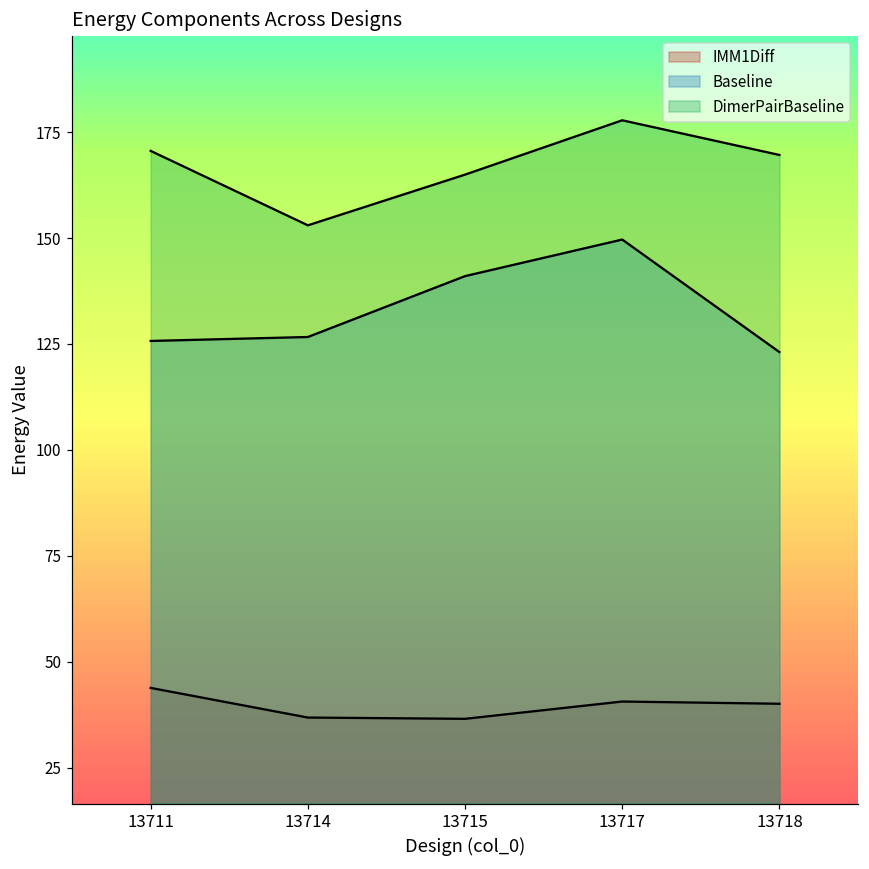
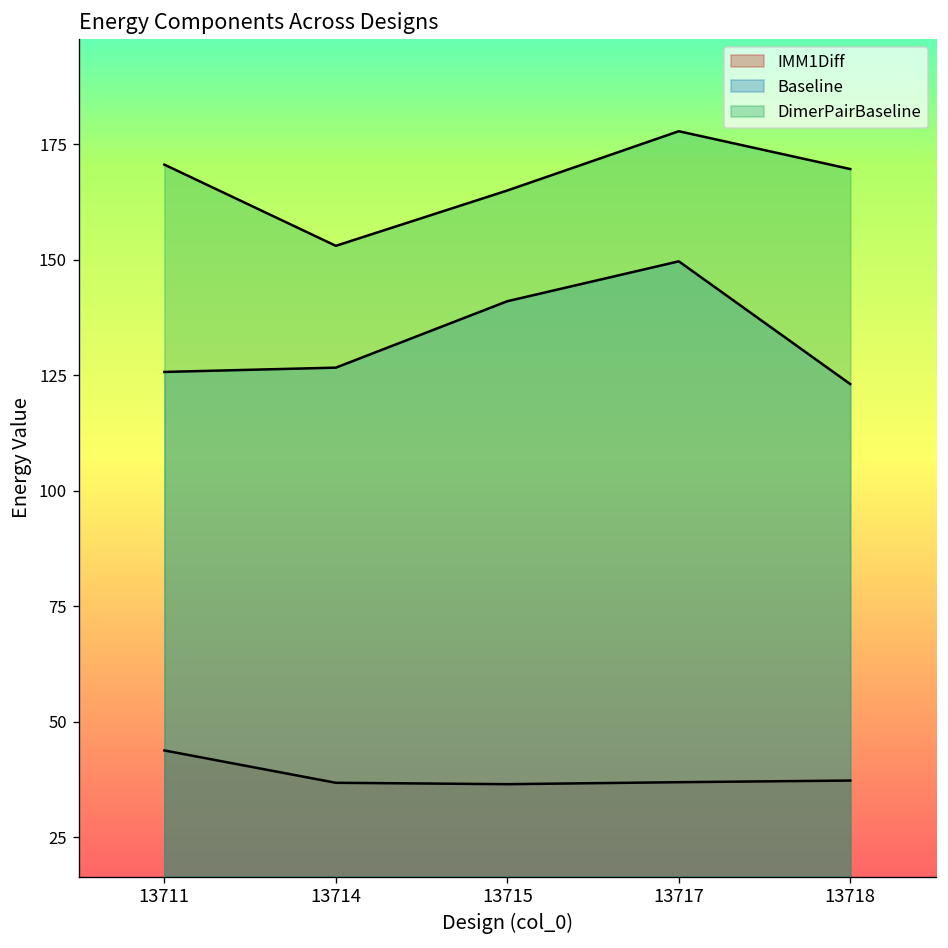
IMM1Diff, 13717: 41 -> 37
IMM1Diff, 13718: 40 -> 37
